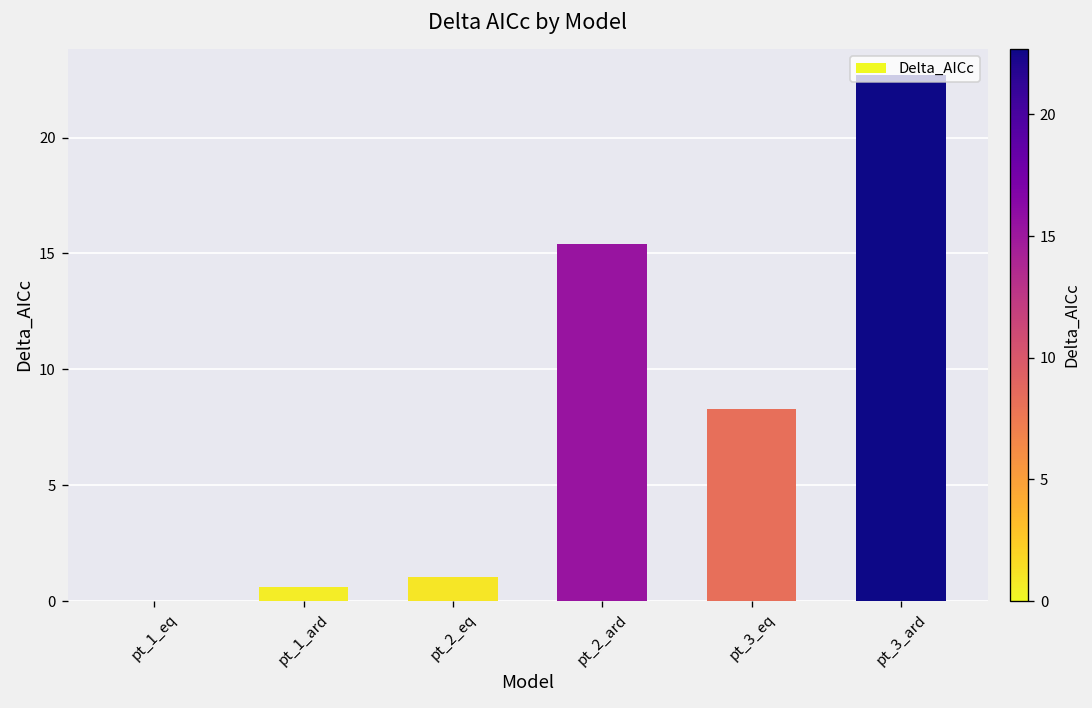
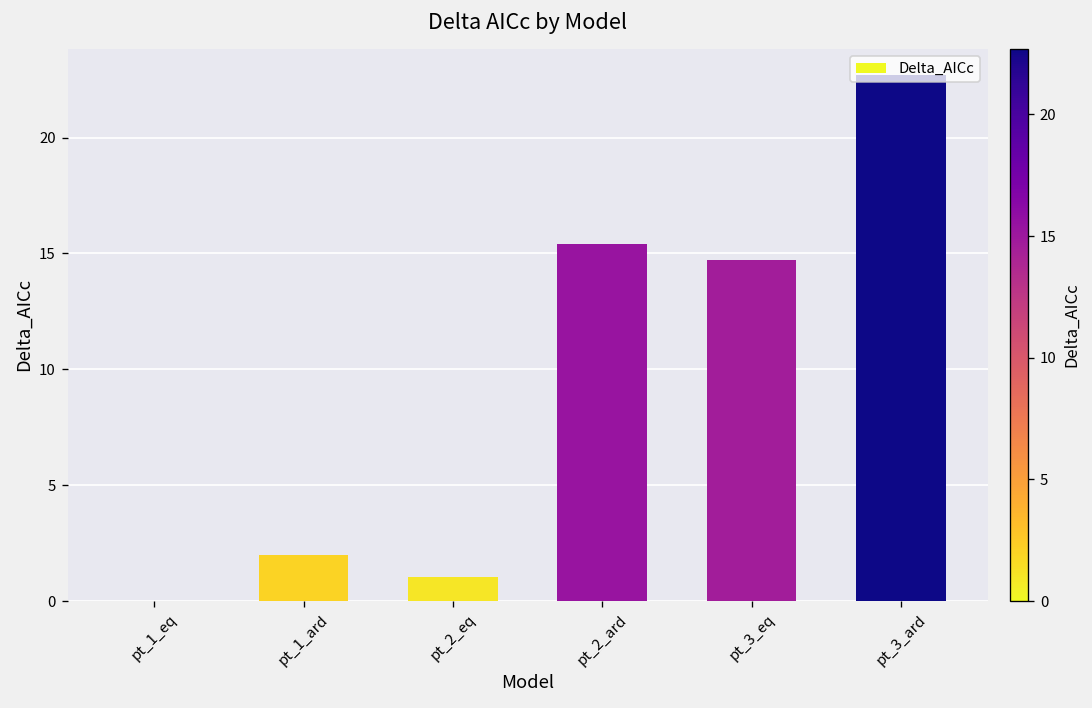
pt_1_ard: 0.6 -> 2.0
pt_3_eq: 8.3 -> 14.7
